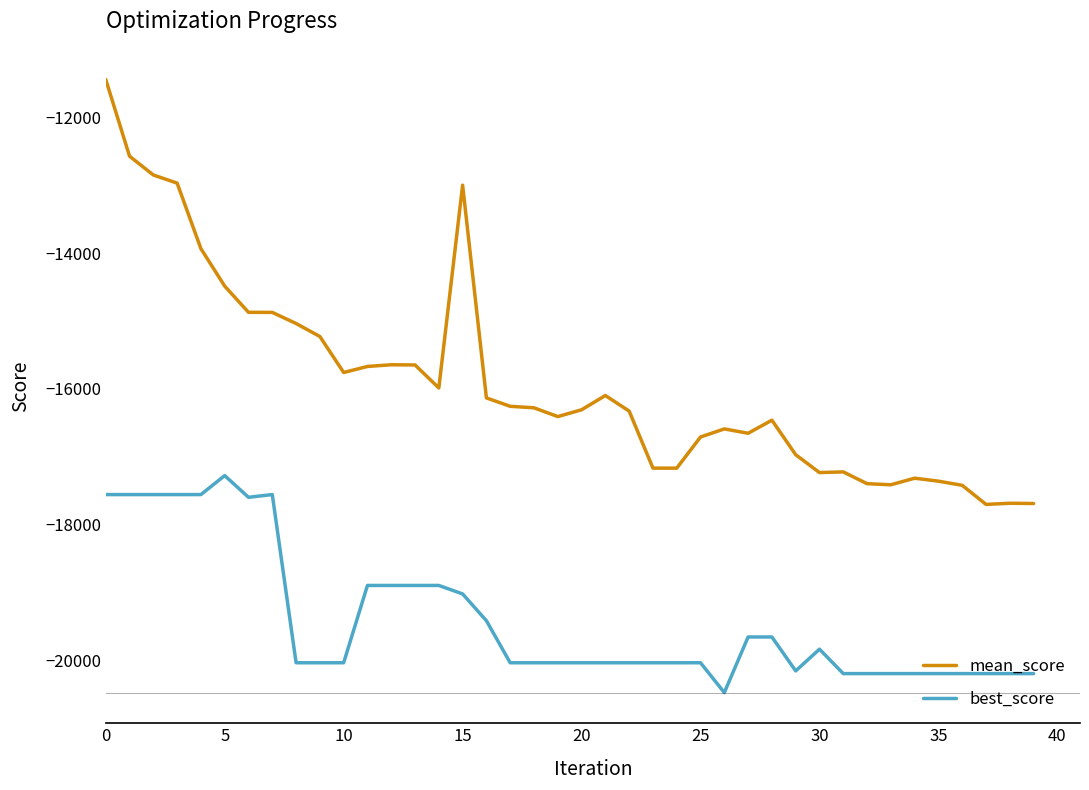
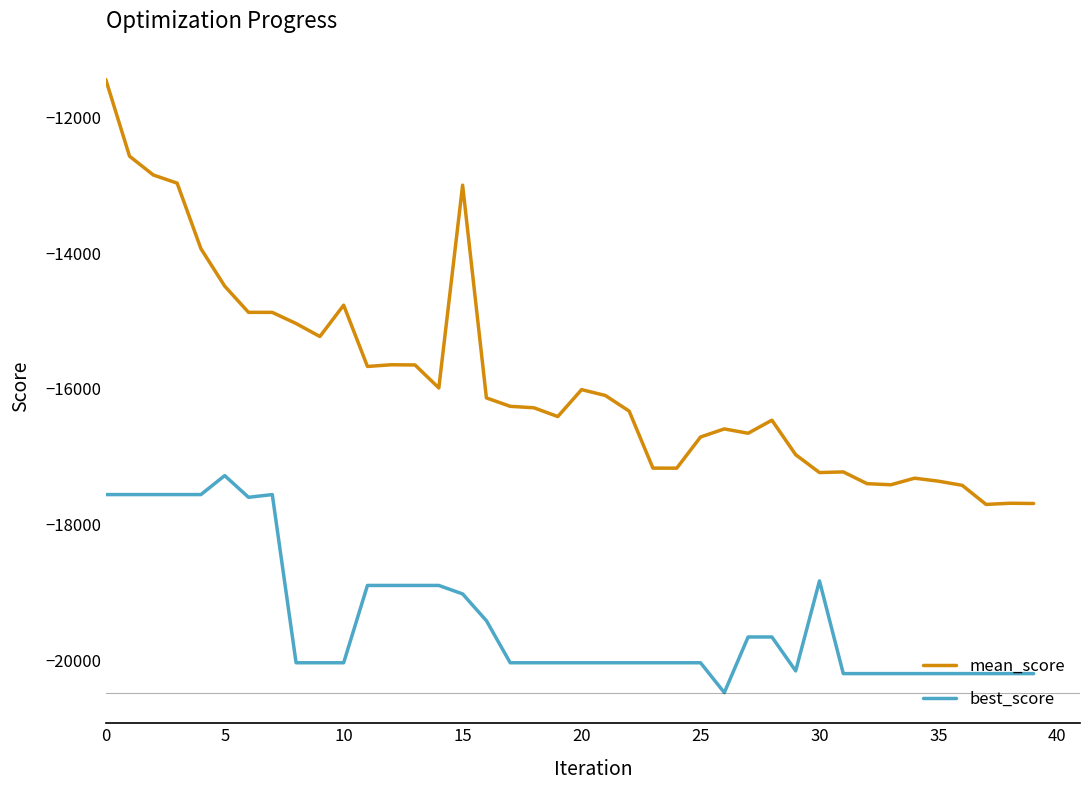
mean_score, 10: -15800 -> -14800
mean_score, 20: -16300 -> -16000
best_score, 30: -19800 -> -18800
